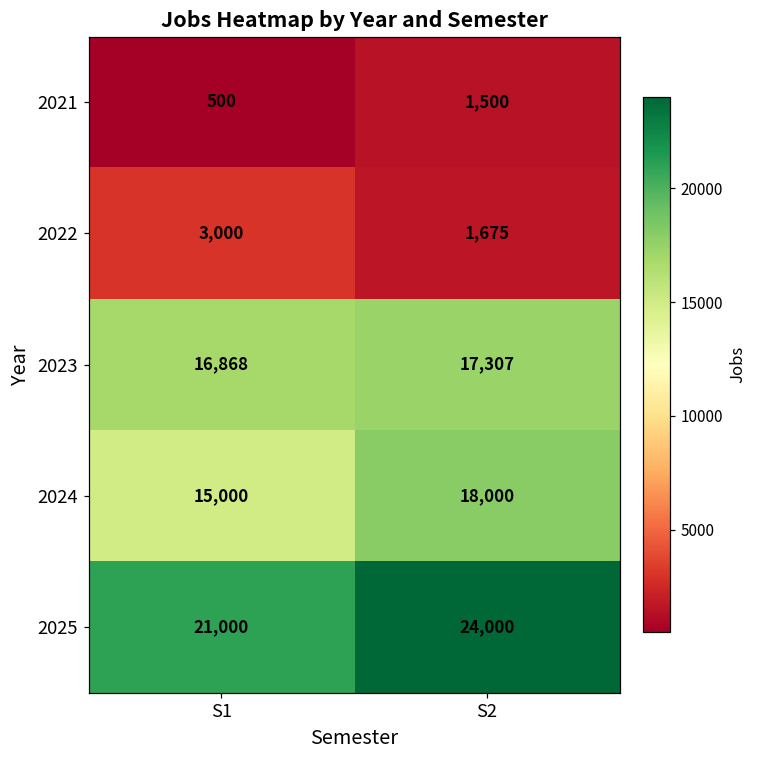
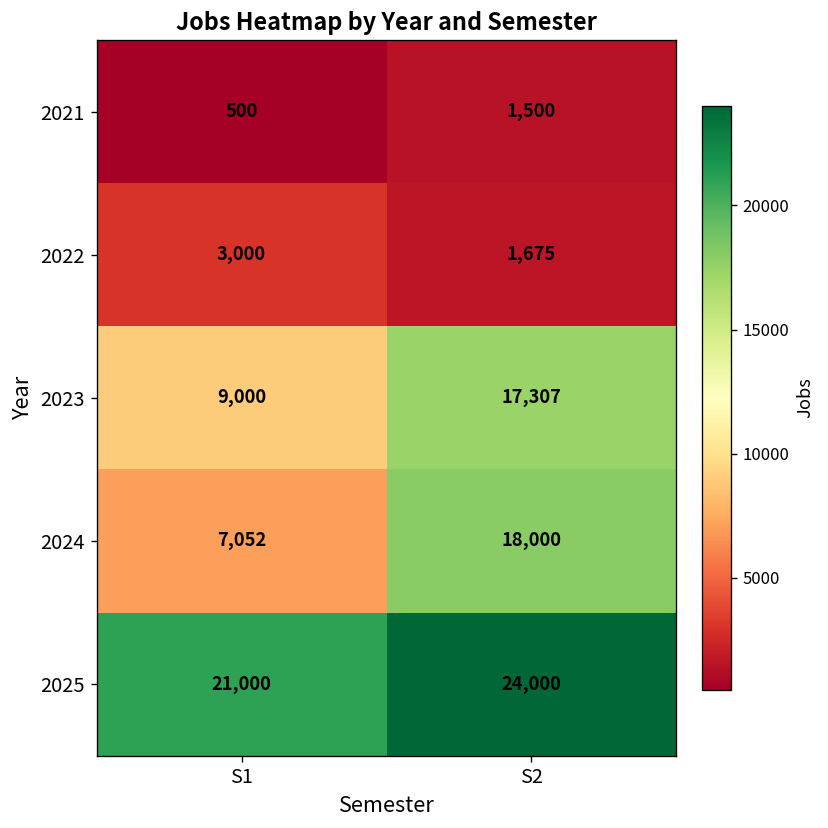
2023, S1: 16,868 -> 9,000
2024, S1: 15,000 -> 7,052
